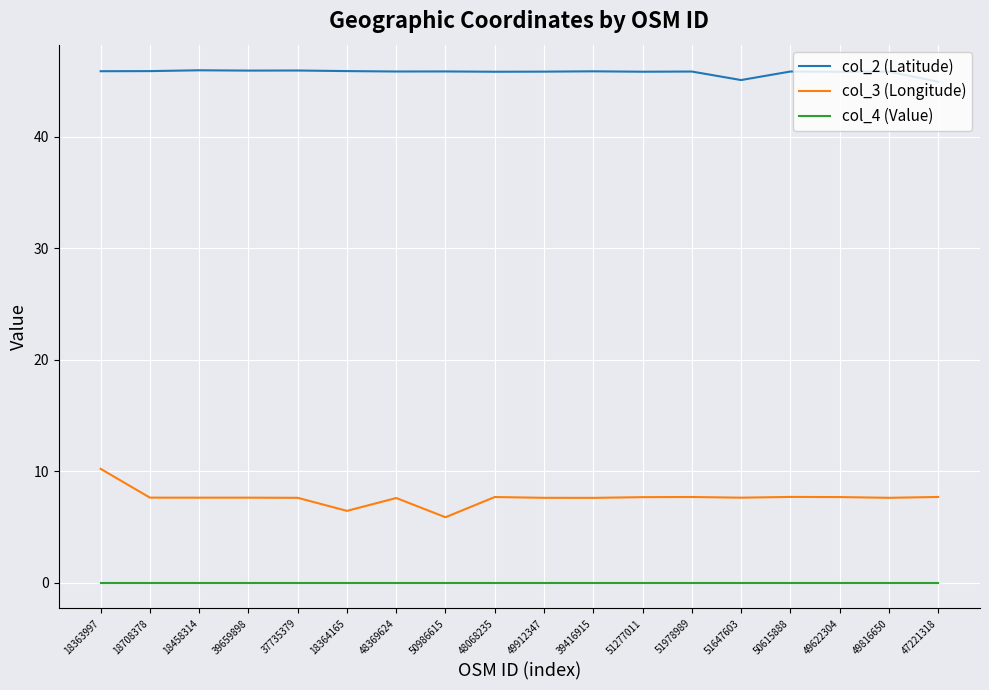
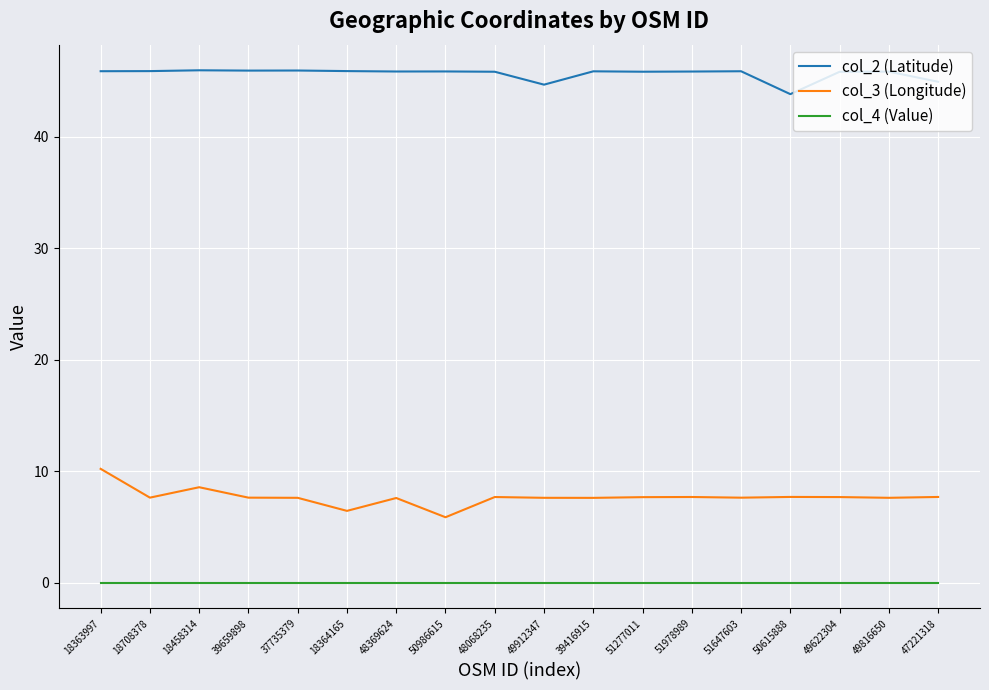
col_3 (Longitude), 18458314: 7.6 -> 8.6
col_2 (Latitude), 49912347: 45.8 -> 44.7
col_2 (Latitude), 51647603: 45.1 -> 45.9
col_2 (Latitude), 50615888: 45.8 -> 43.8
